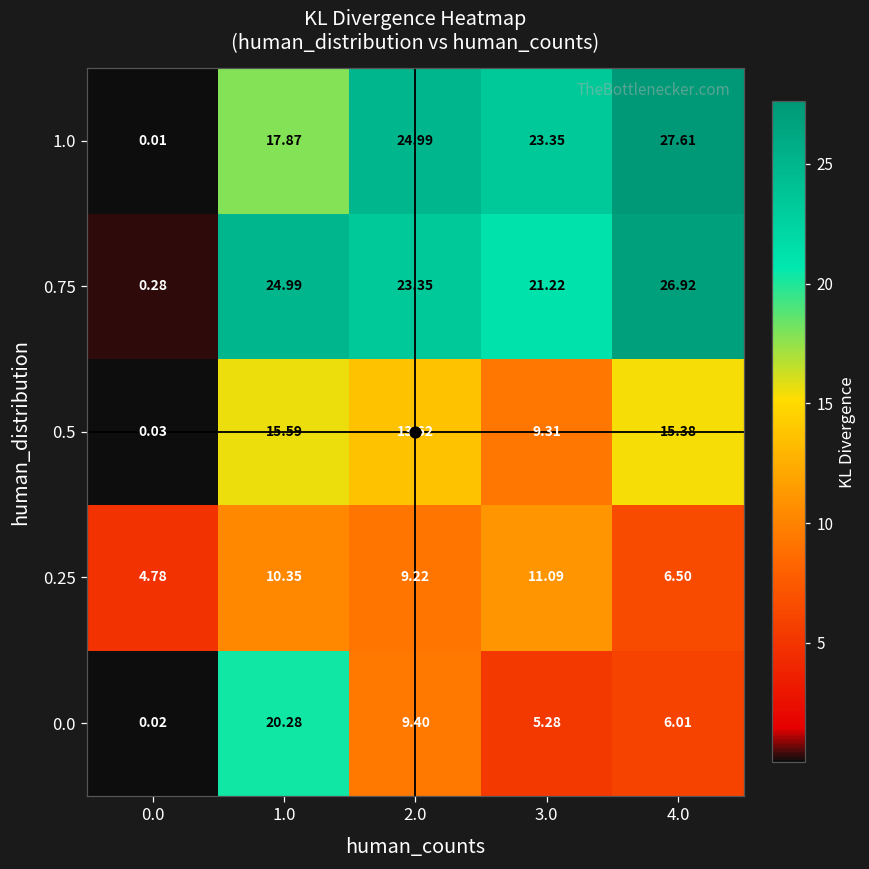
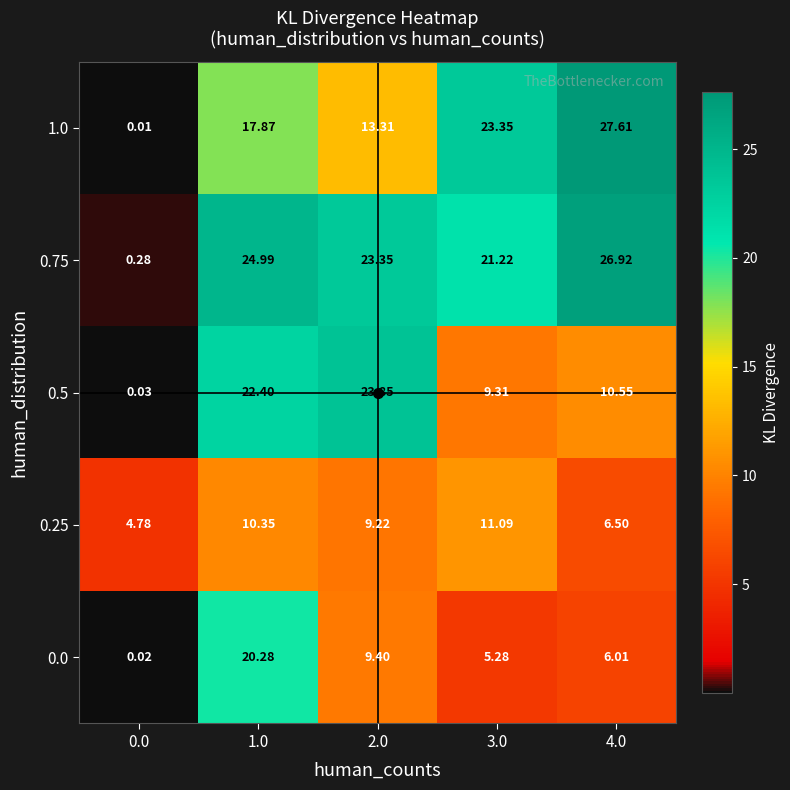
1.0, 2.0: 24.99 -> 13.31
0.5, 1.0: 15.59 -> 22.40
0.5, 2.0: 13.62 -> 23.85
0.5, 4.0: 15.38 -> 10.55
